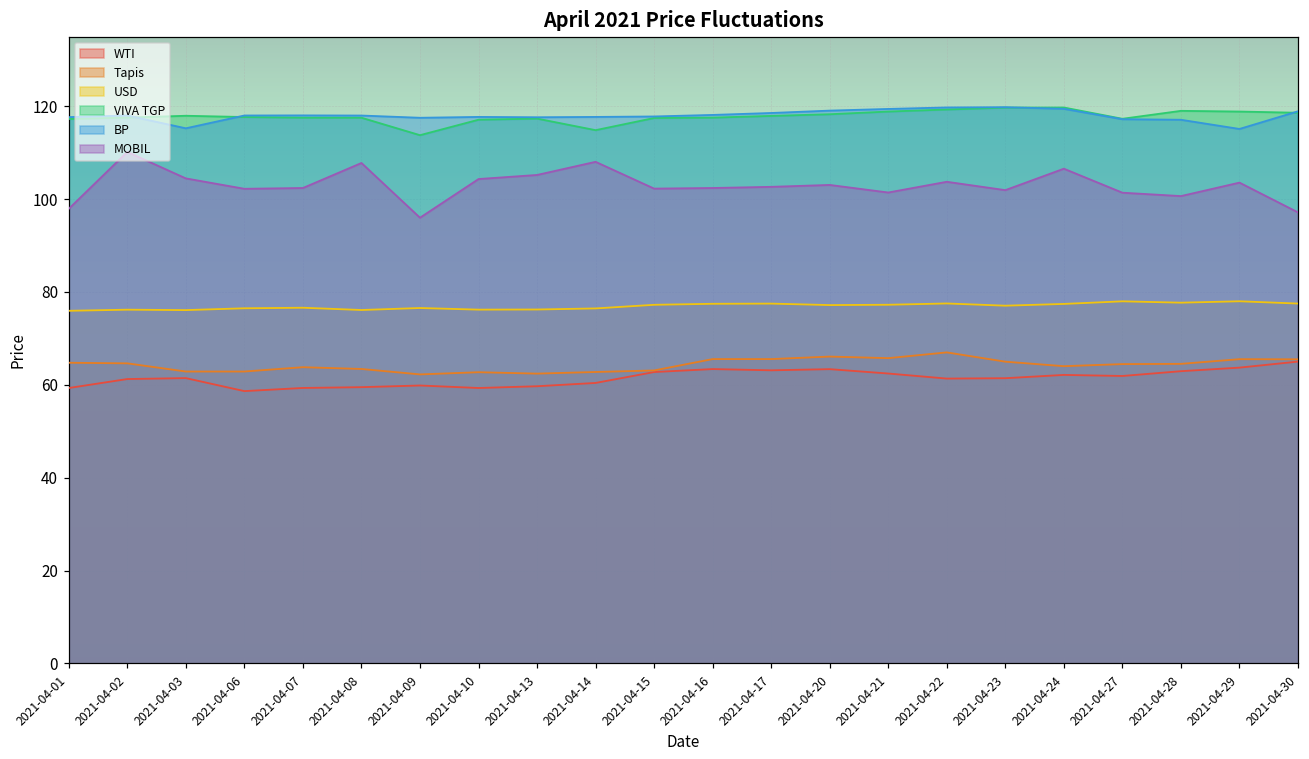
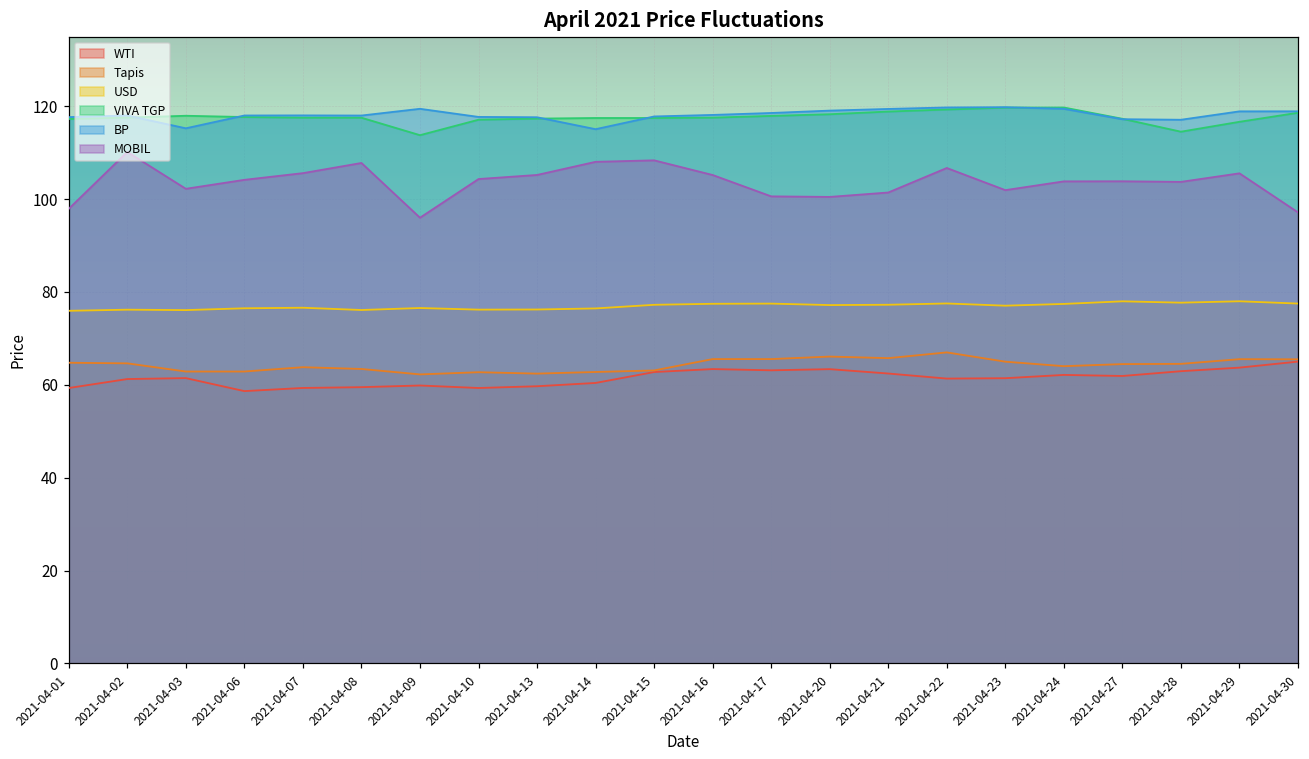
MOBIL, 2021-04-03: 104 -> 102
MOBIL, 2021-04-06: 102 -> 104
MOBIL, 2021-04-07: 102 -> 106
BP, 2021-04-09: 118 -> 119
VIVA TGP, 2021-04-14: 115 -> 117
BP, 2021-04-14: 118 -> 115
MOBIL, 2021-04-15: 102 -> 108
MOBIL, 2021-04-16: 102 -> 105
MOBIL, 2021-04-17: 103 -> 101
MOBIL, 2021-04-20: 103 -> 100
MOBIL, 2021-04-22: 104 -> 107
MOBIL, 2021-04-24: 107 -> 104
MOBIL, 2021-04-27: 101 -> 104
VIVA TGP, 2021-04-28: 119 -> 115
MOBIL, 2021-04-28: 101 -> 104
VIVA TGP, 2021-04-29: 119 -> 117
BP, 2021-04-29: 115 -> 119
MOBIL, 2021-04-29: 104 -> 106
